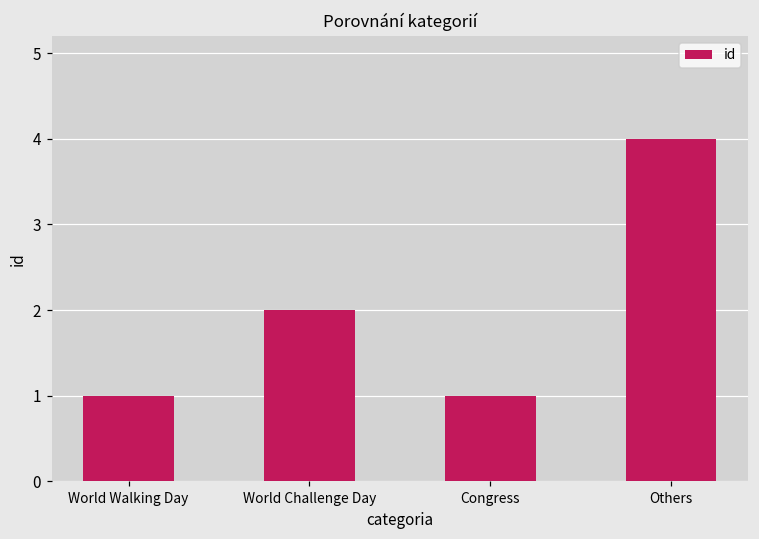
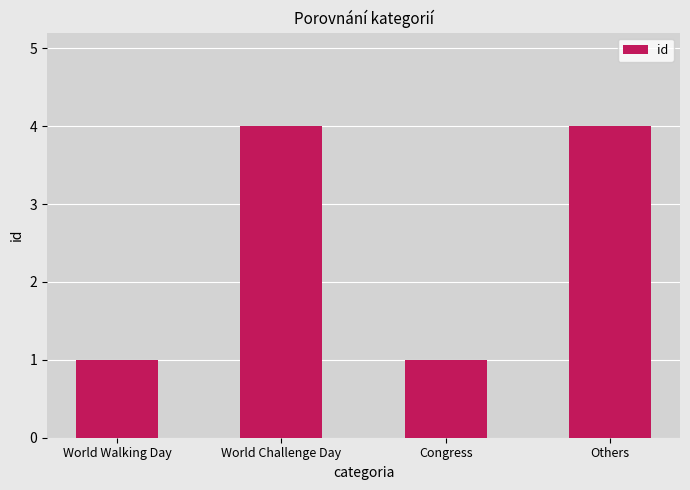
World Challenge Day: 2 -> 4
